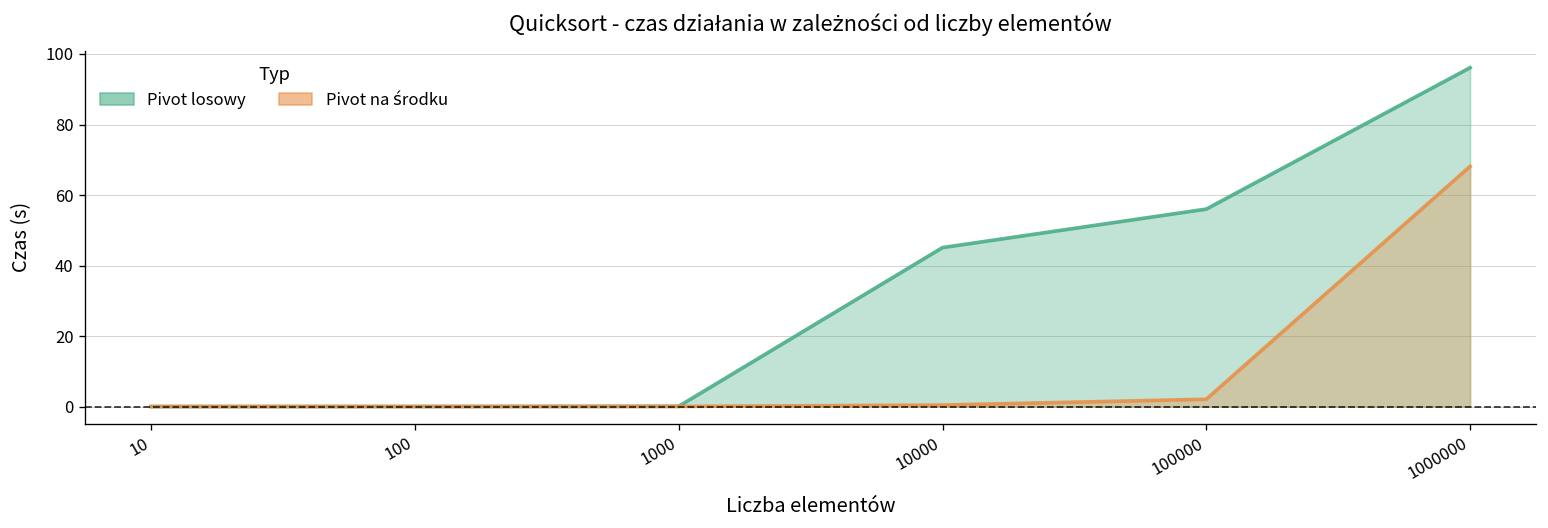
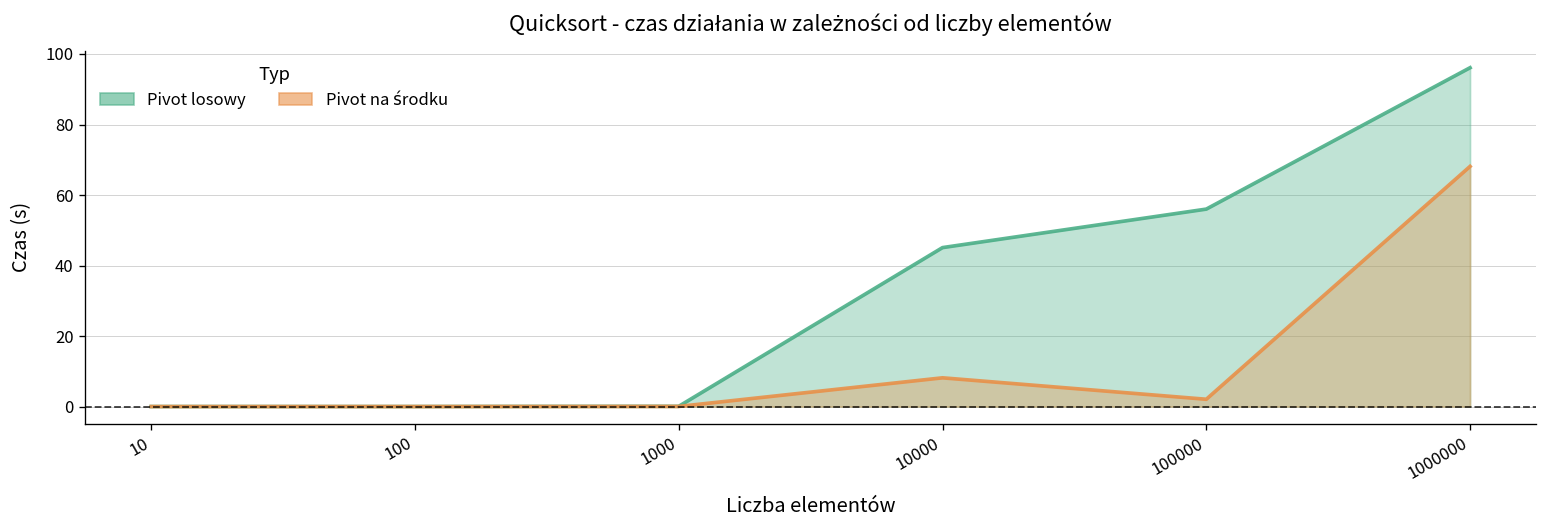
Pivot na środku, 10000: 0 -> 8
